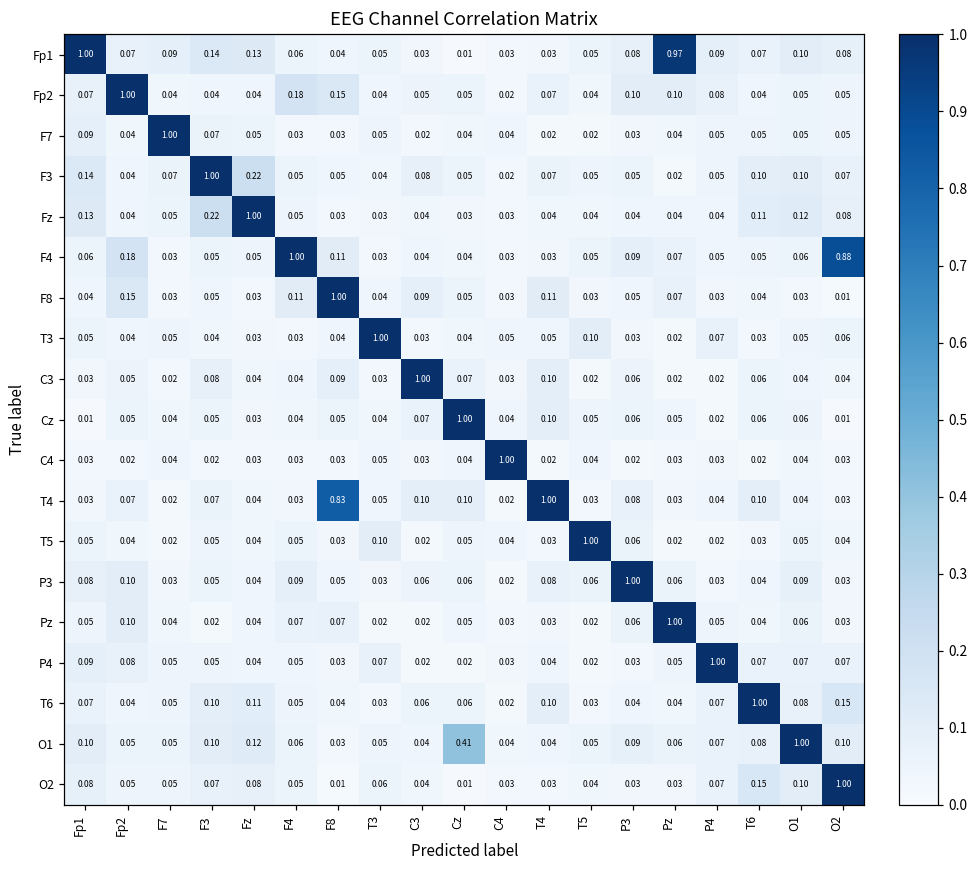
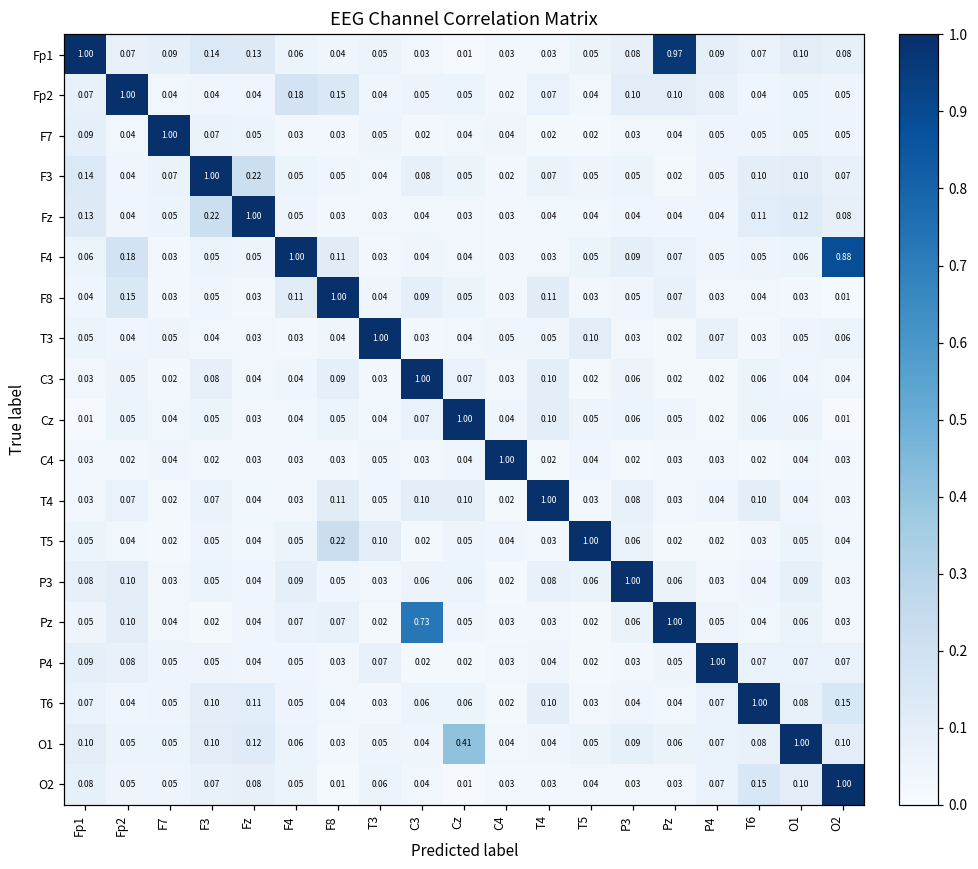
T4, F8: 0.83 -> 0.11
T5, F8: 0.03 -> 0.22
Pz, C3: 0.02 -> 0.73
